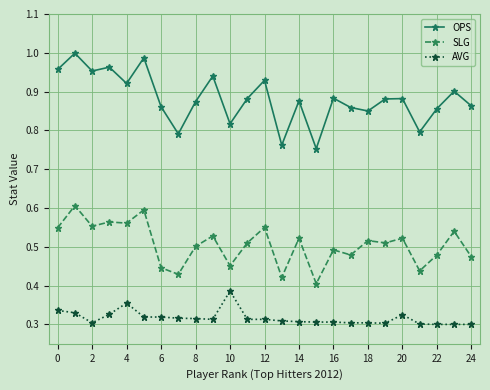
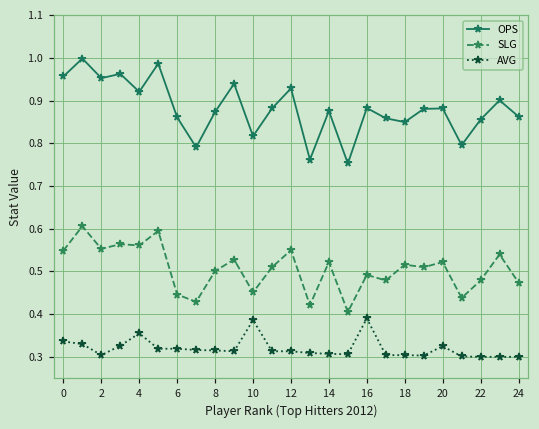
AVG, 16: 0.31 -> 0.39
